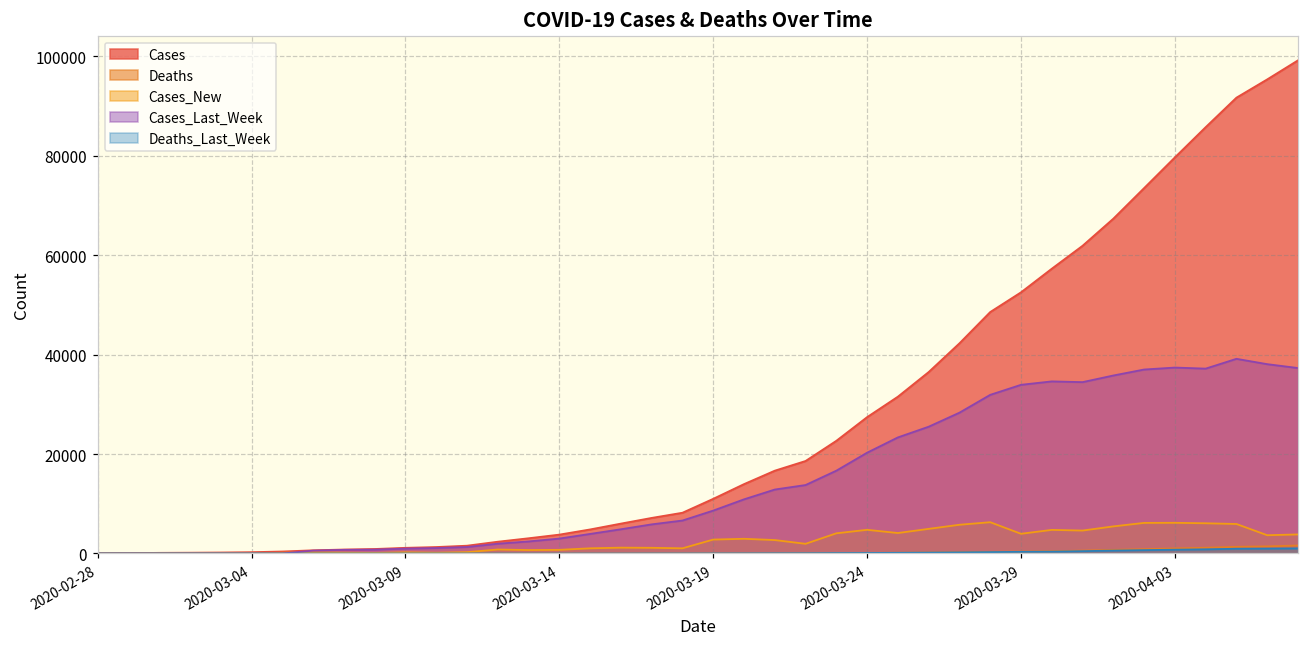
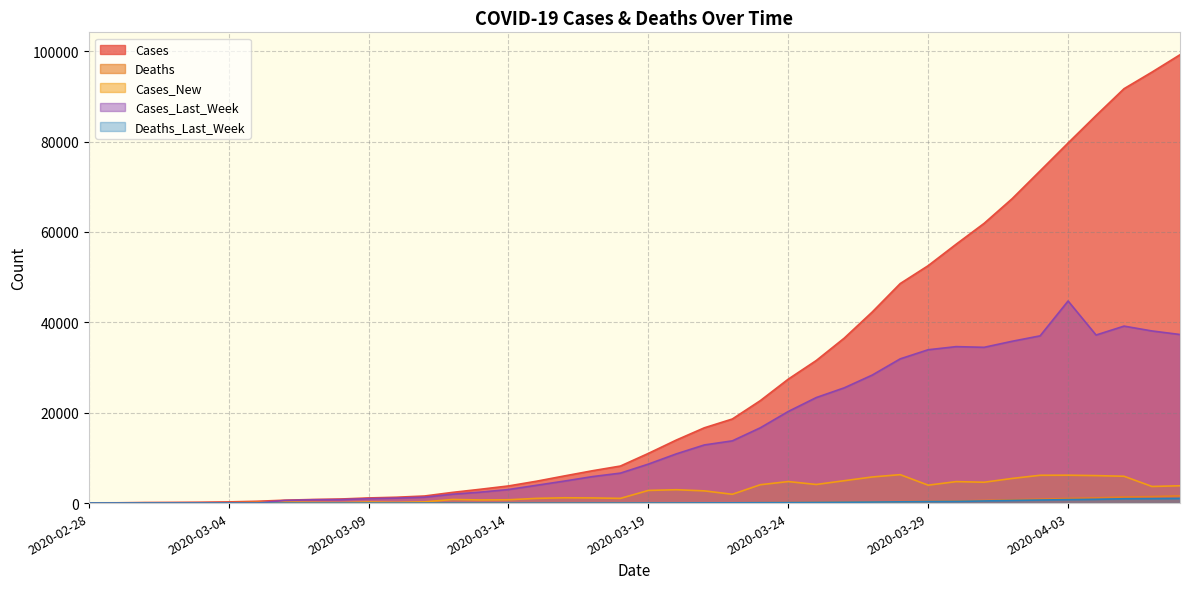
Cases_Last_Week, 2020-04-03: 37000 -> 45000
